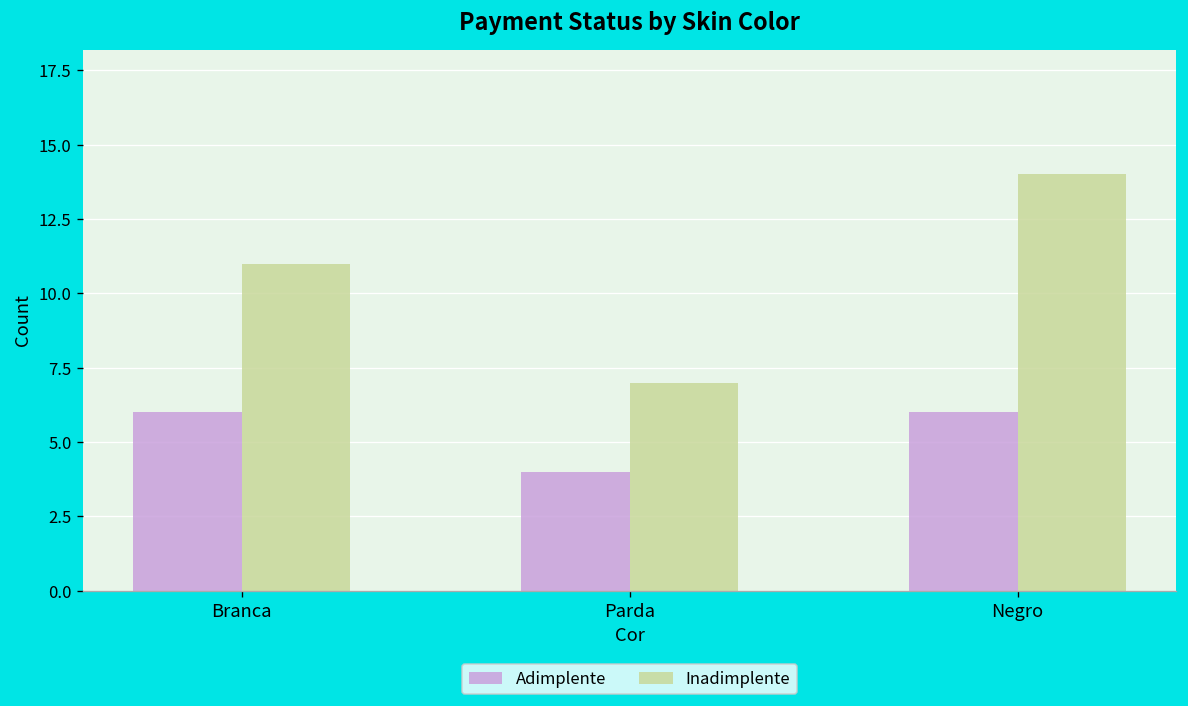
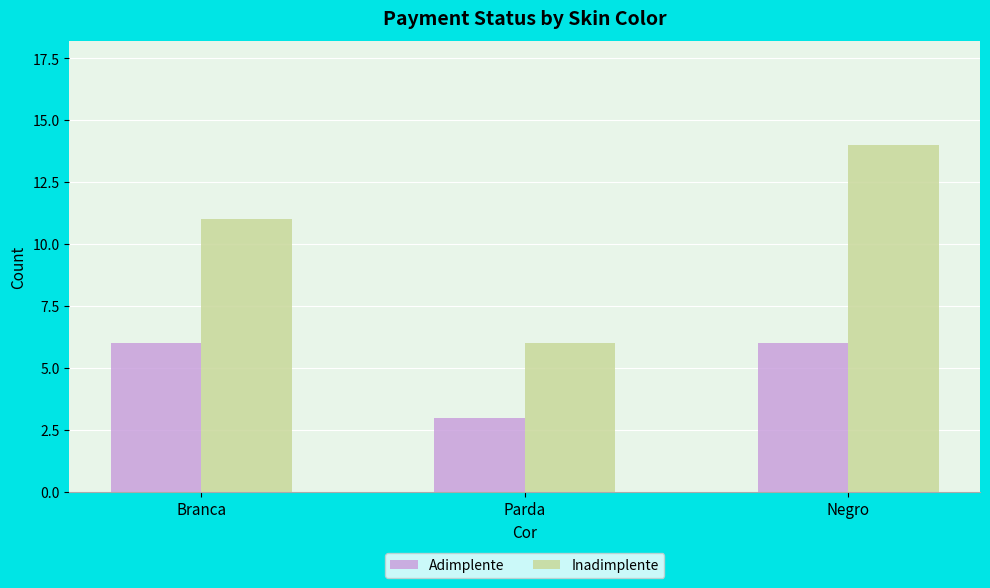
Adimplente, Parda: 4 -> 3
Inadimplente, Parda: 7 -> 6
